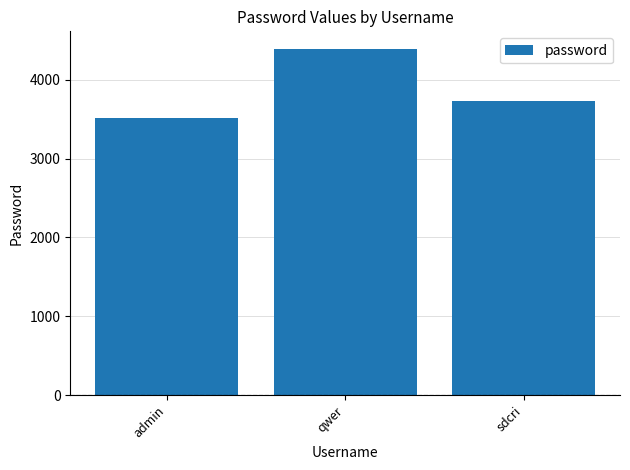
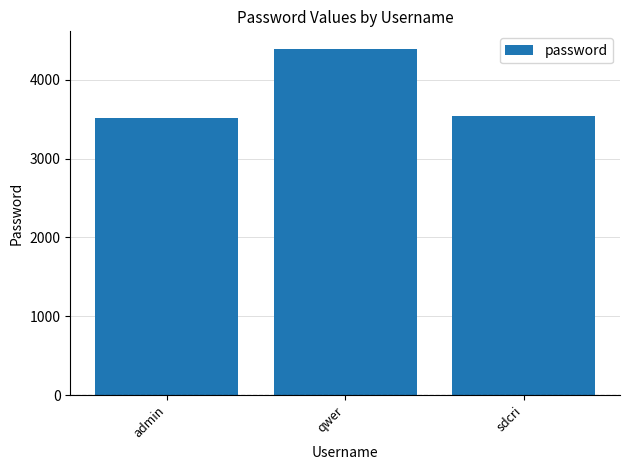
sdcri: 3700 -> 3500
